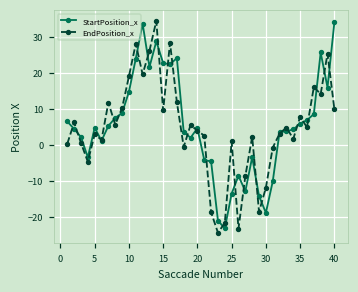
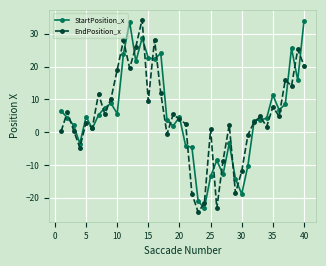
StartPosition_x, 10: 15 -> 6
StartPosition_x, 35: 6 -> 11
EndPosition_x, 40: 10 -> 20
